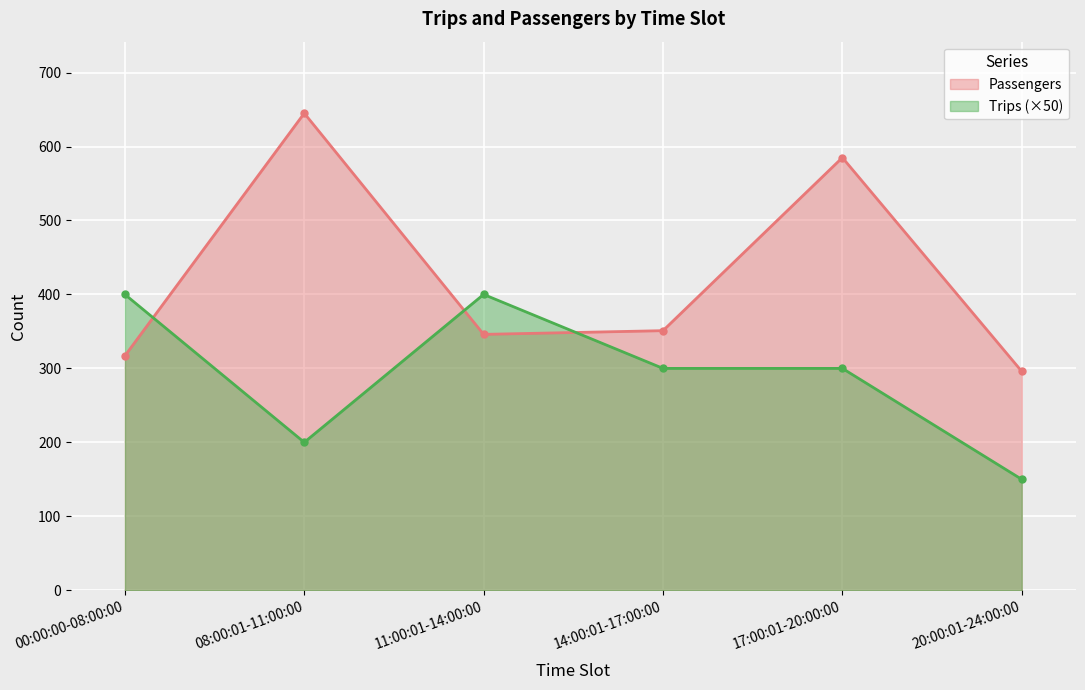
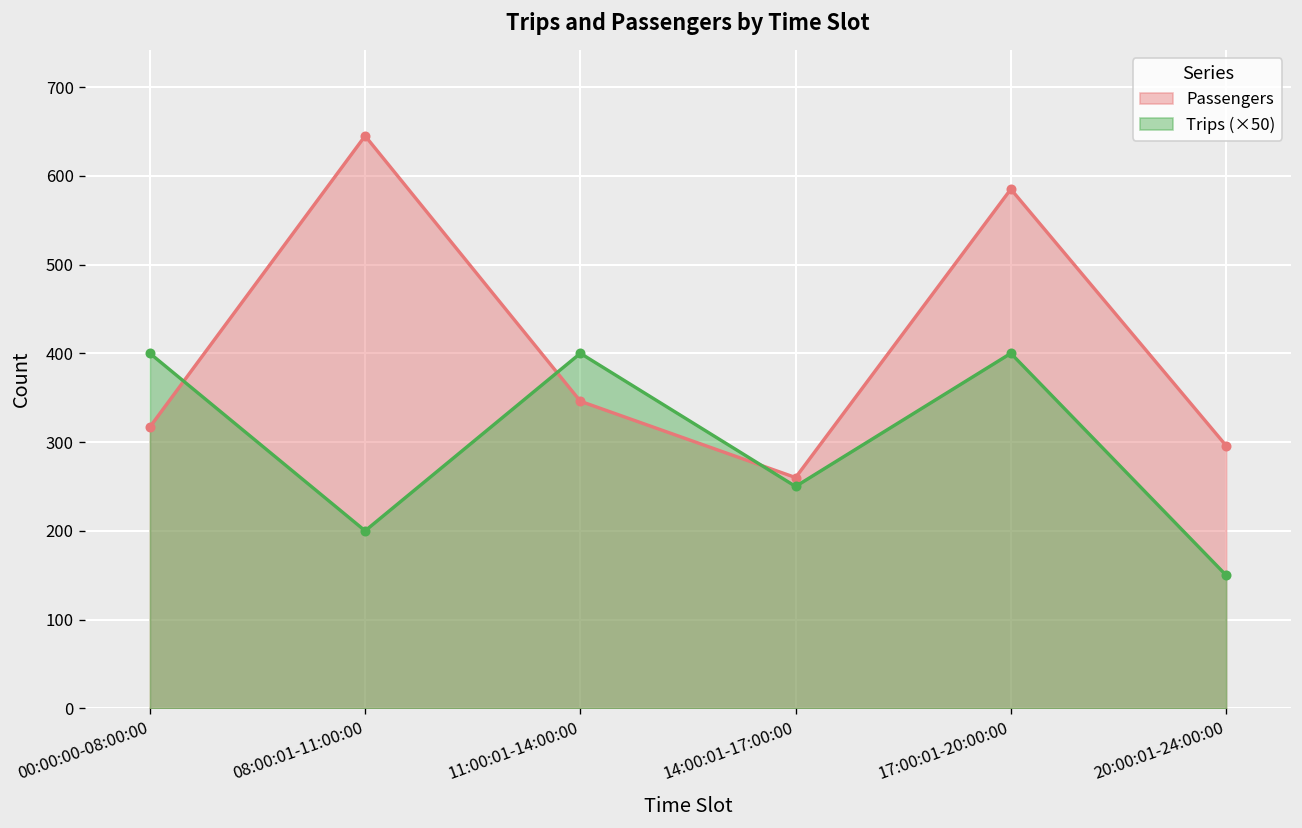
Passengers, 14:00:01-17:00:00: 350 -> 260
Trips (×50), 14:00:01-17:00:00: 300 -> 250
Trips (×50), 17:00:01-20:00:00: 300 -> 400
